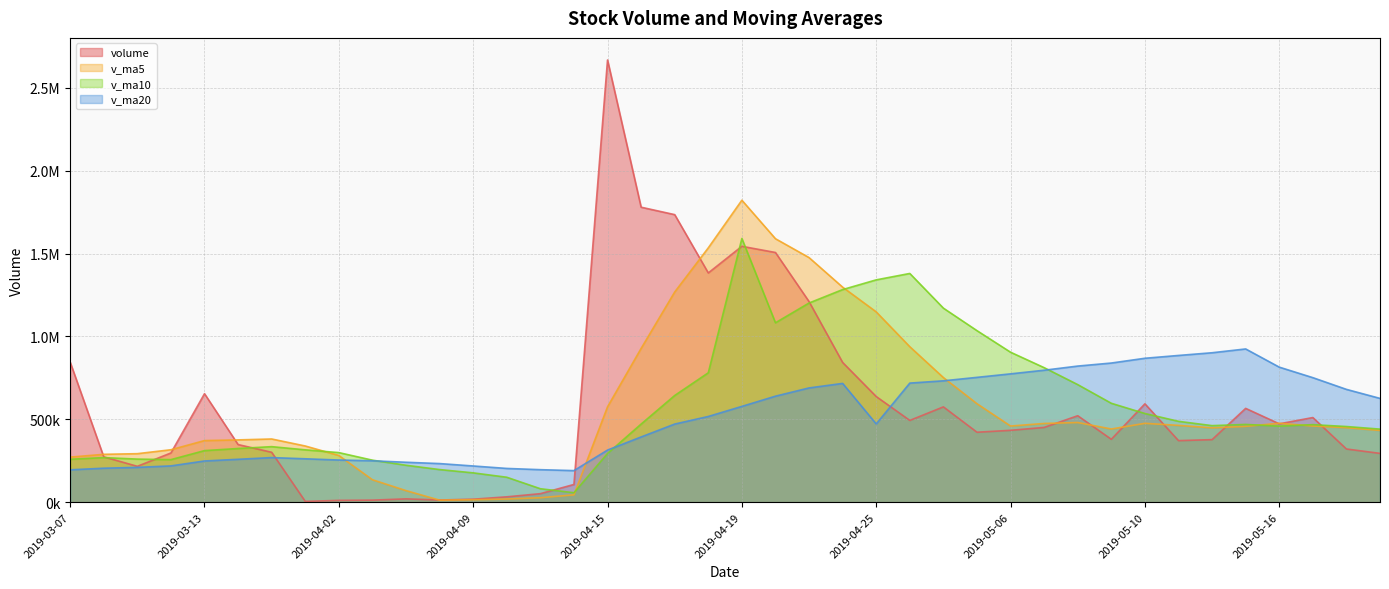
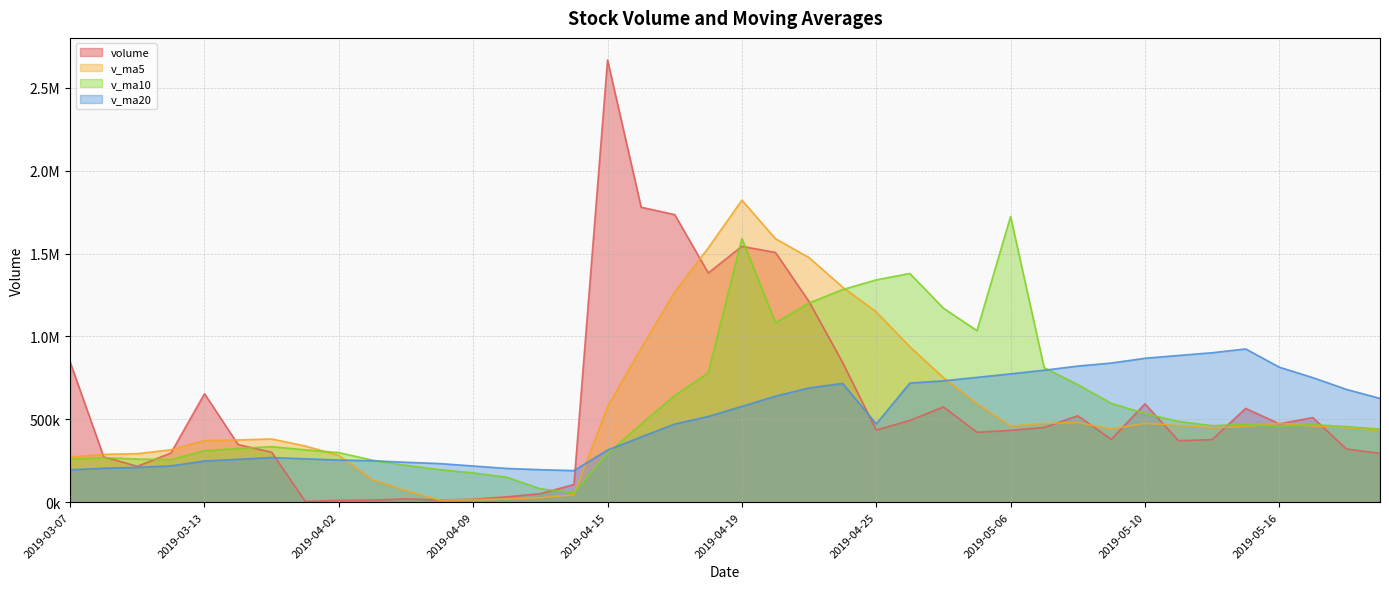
volume, 2019-04-25: 640000 -> 440000
v_ma10, 2019-05-06: 900000 -> 1720000
